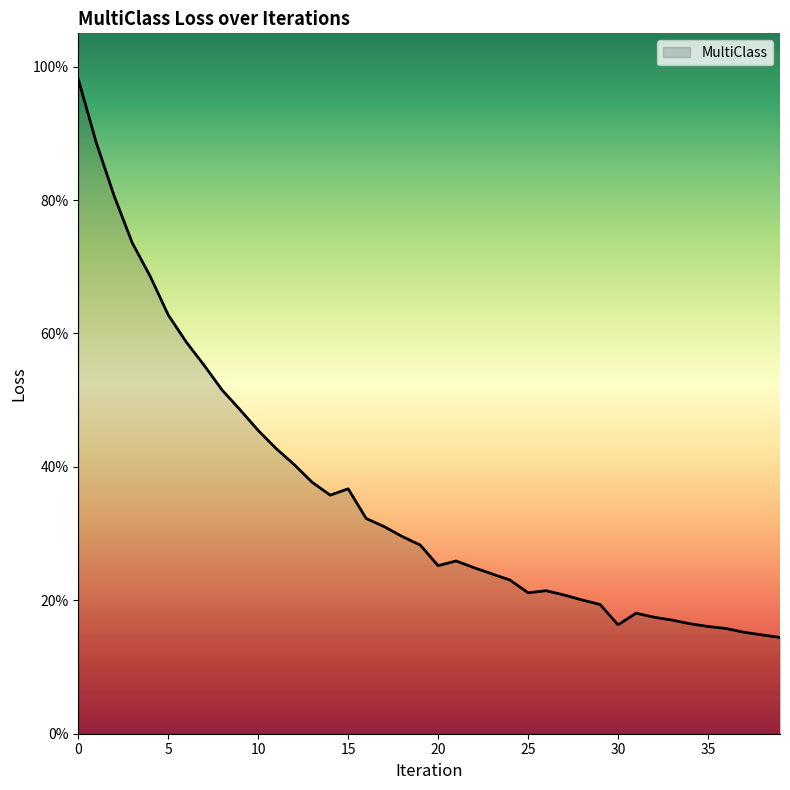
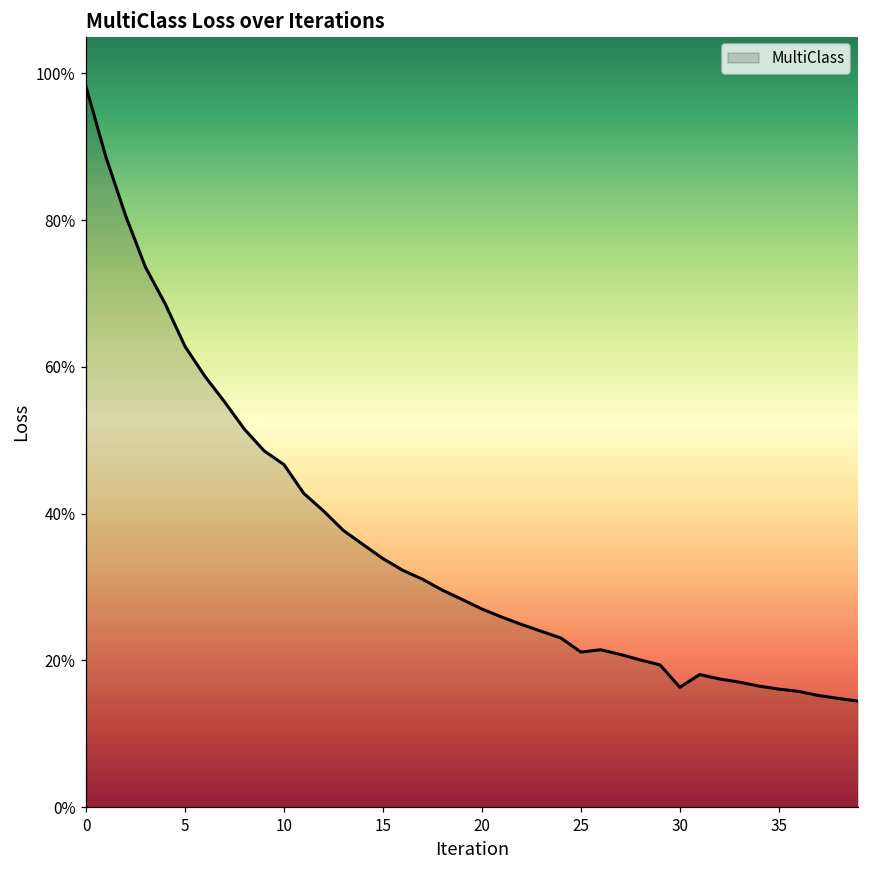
10: 45% -> 47%
15: 37% -> 34%
20: 25% -> 27%
